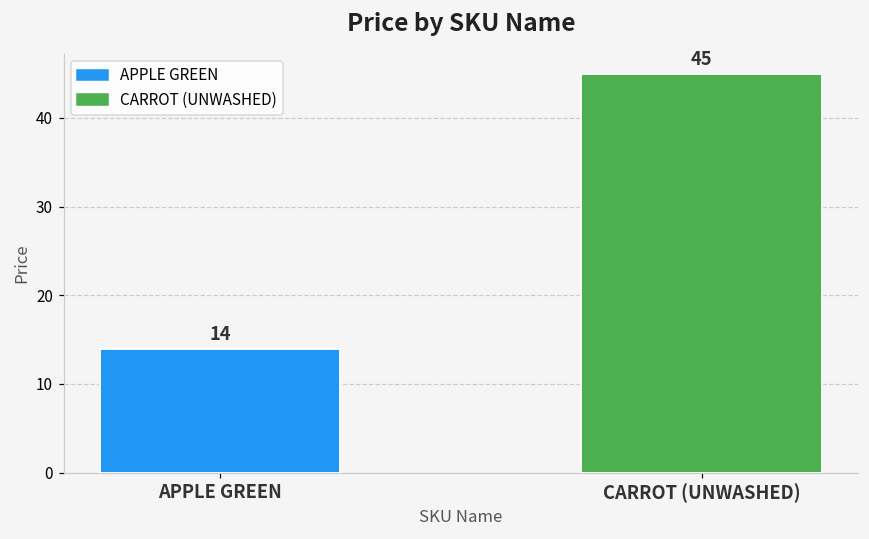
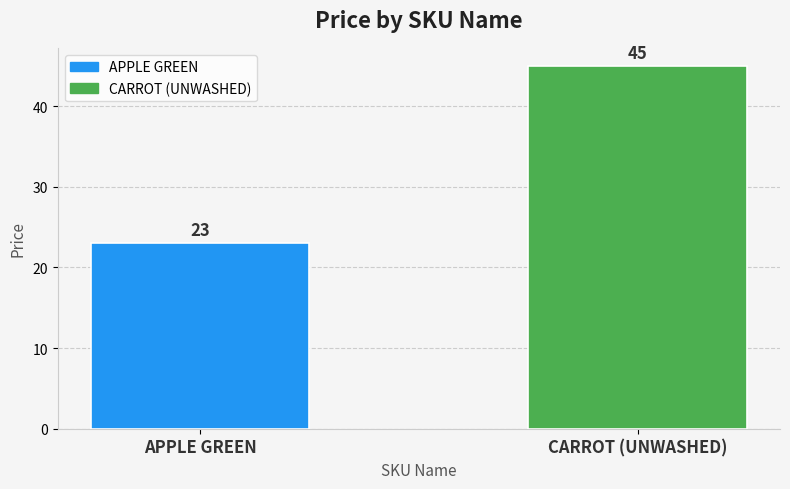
APPLE GREEN: 14 -> 23
